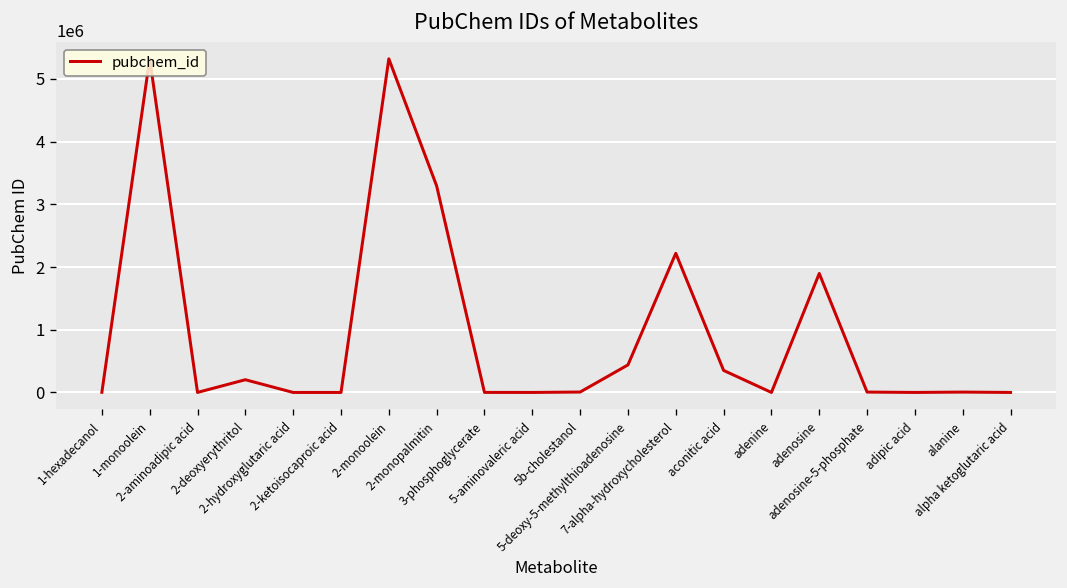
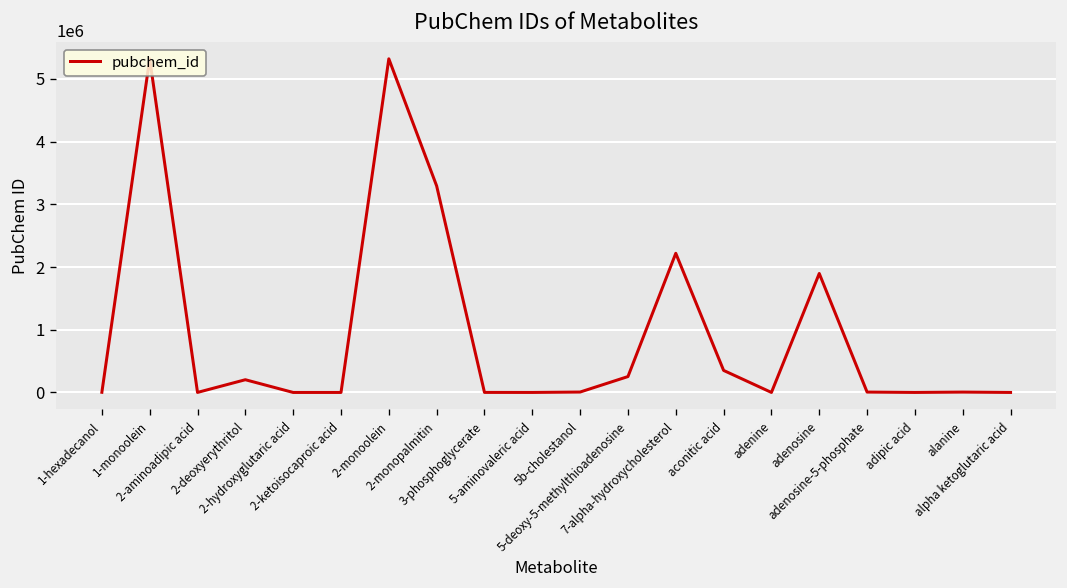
5-deoxy-5-methylthioadenosine: 400000 -> 300000
